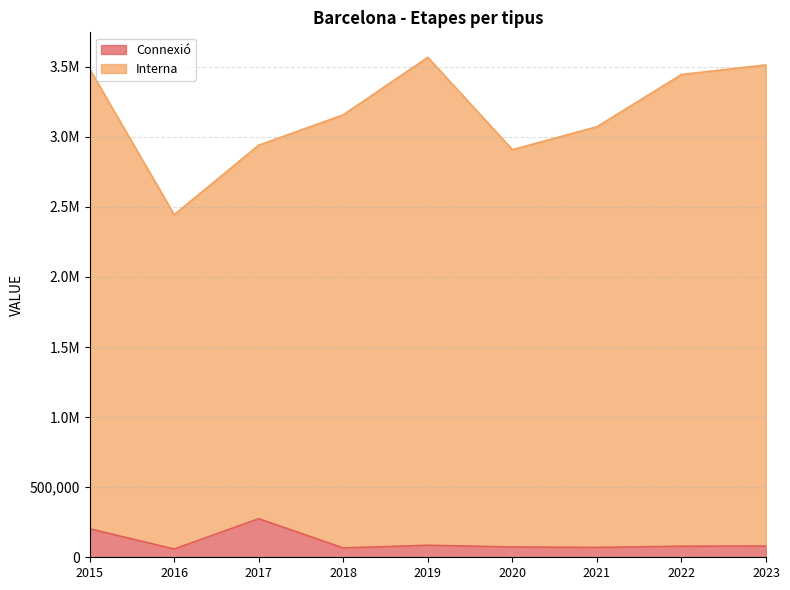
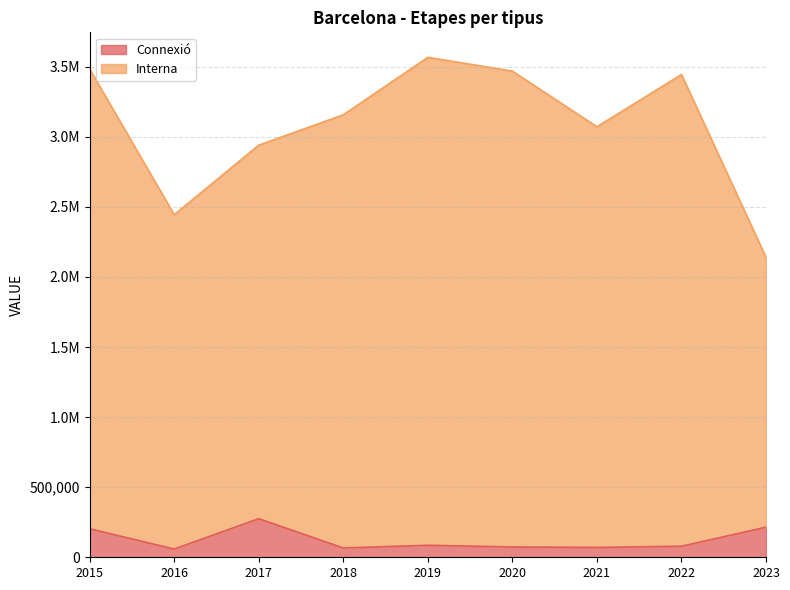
Interna, 2020: 2,830,000 -> 3,400,000
Connexió, 2023: 80,000 -> 210,000
Interna, 2023: 3,430,000 -> 1,930,000
